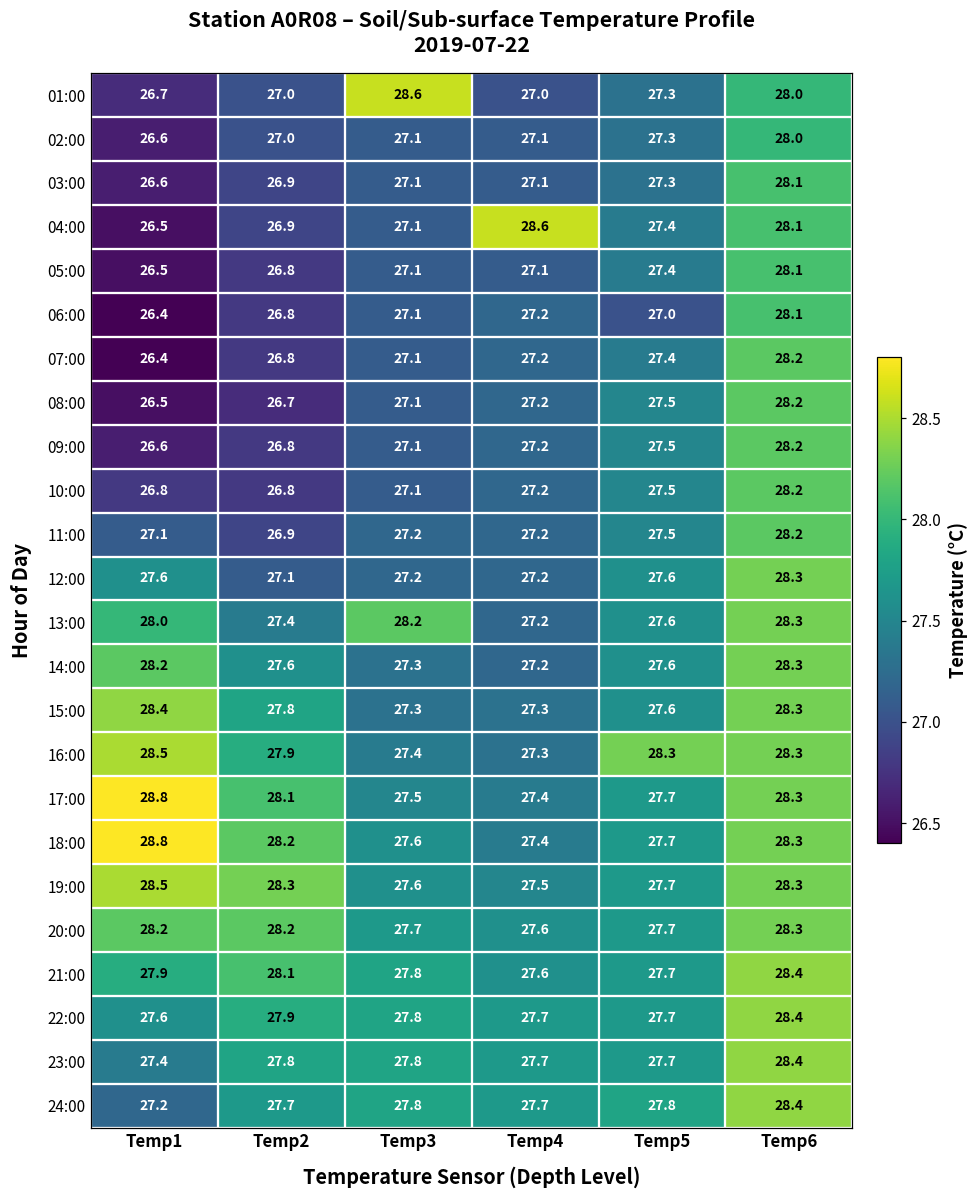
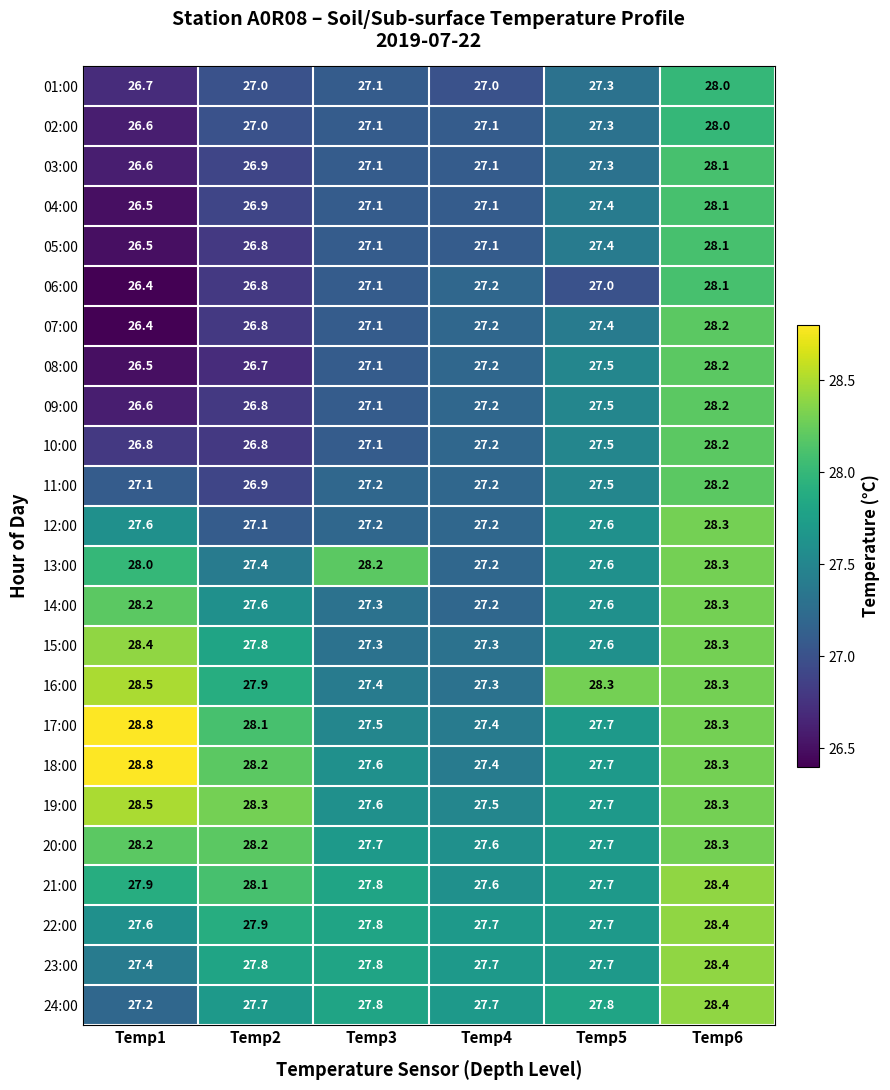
01:00, Temp3: 28.6 -> 27.1
04:00, Temp4: 28.6 -> 27.1
